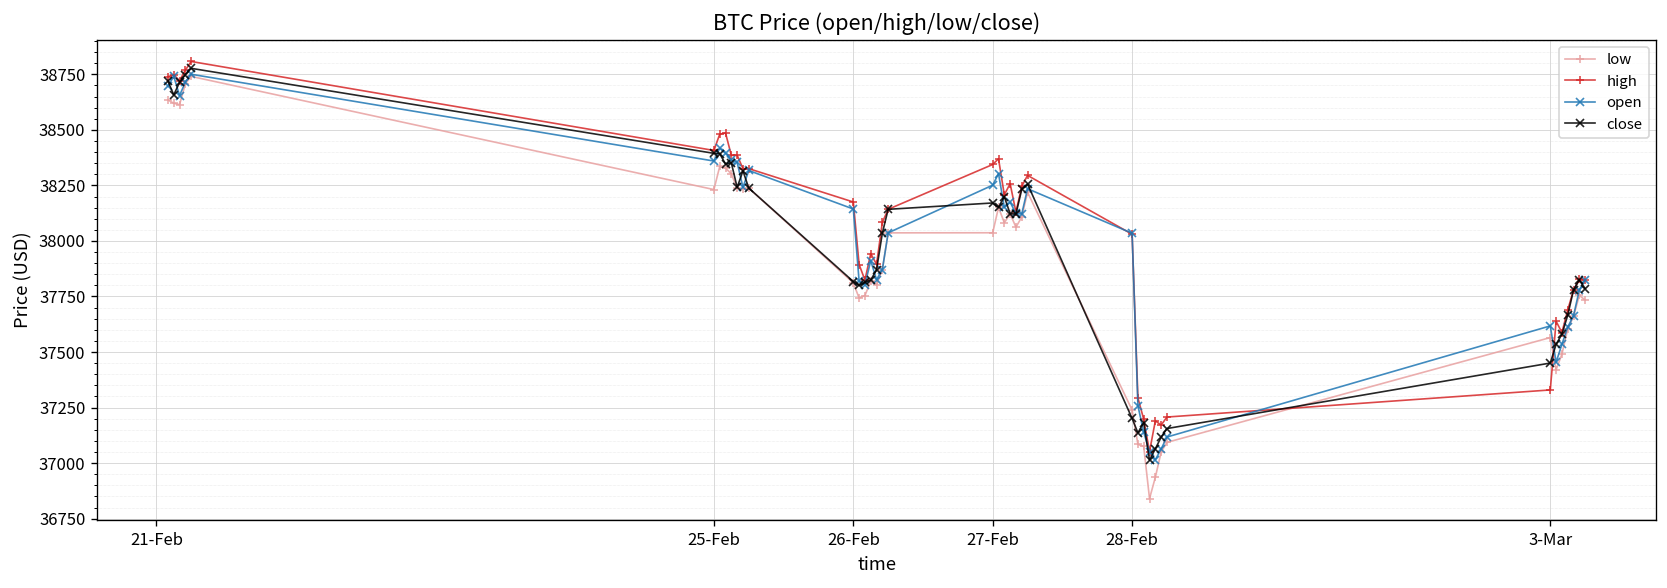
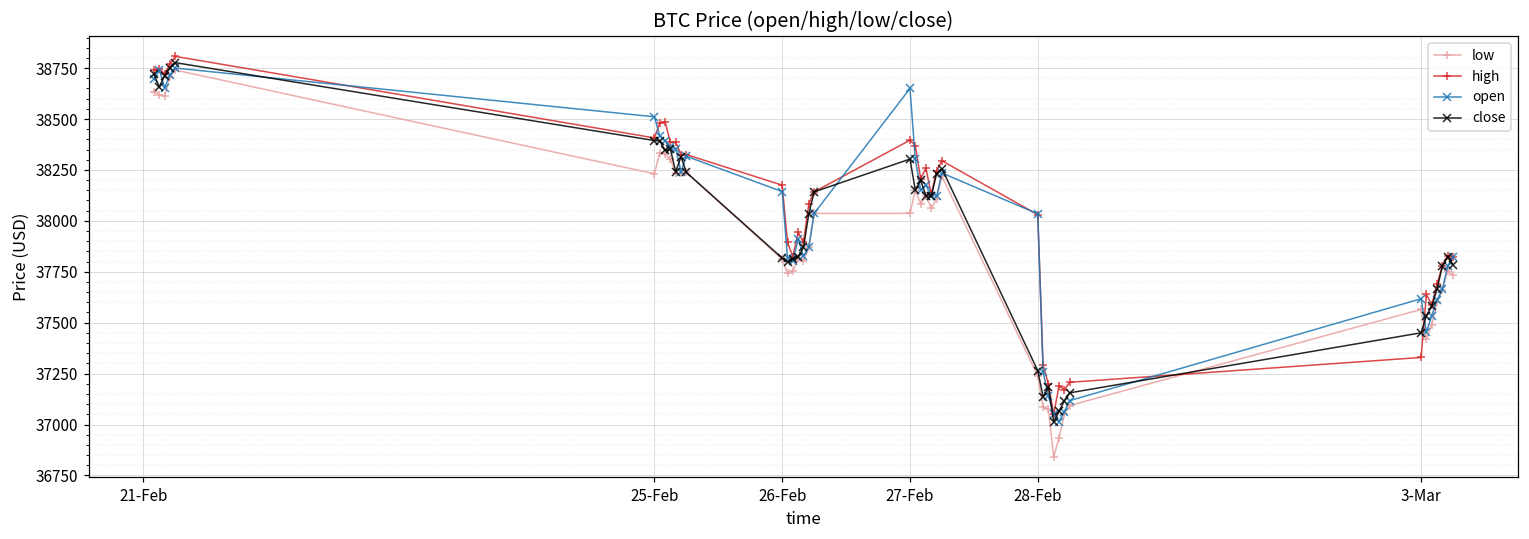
open, 25-Feb: 38360 -> 38510
high, 27-Feb: 38340 -> 38400
open, 27-Feb: 38250 -> 38650
close, 27-Feb: 38170 -> 38300
close, 28-Feb: 37200 -> 37260
